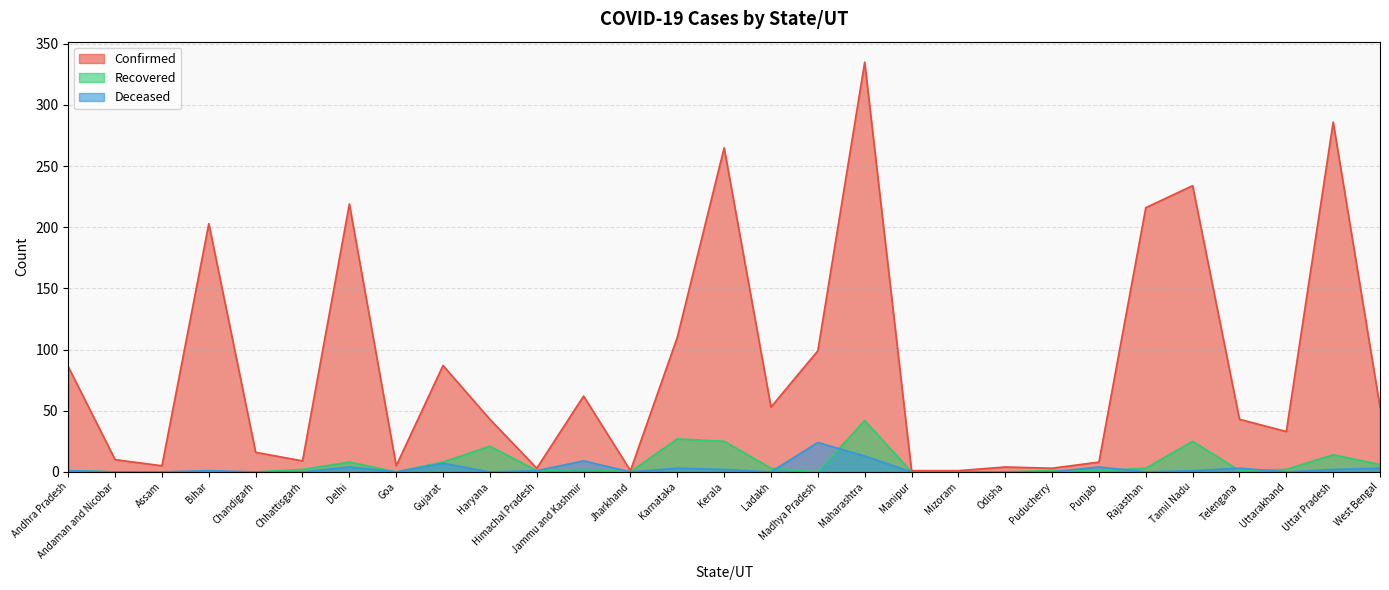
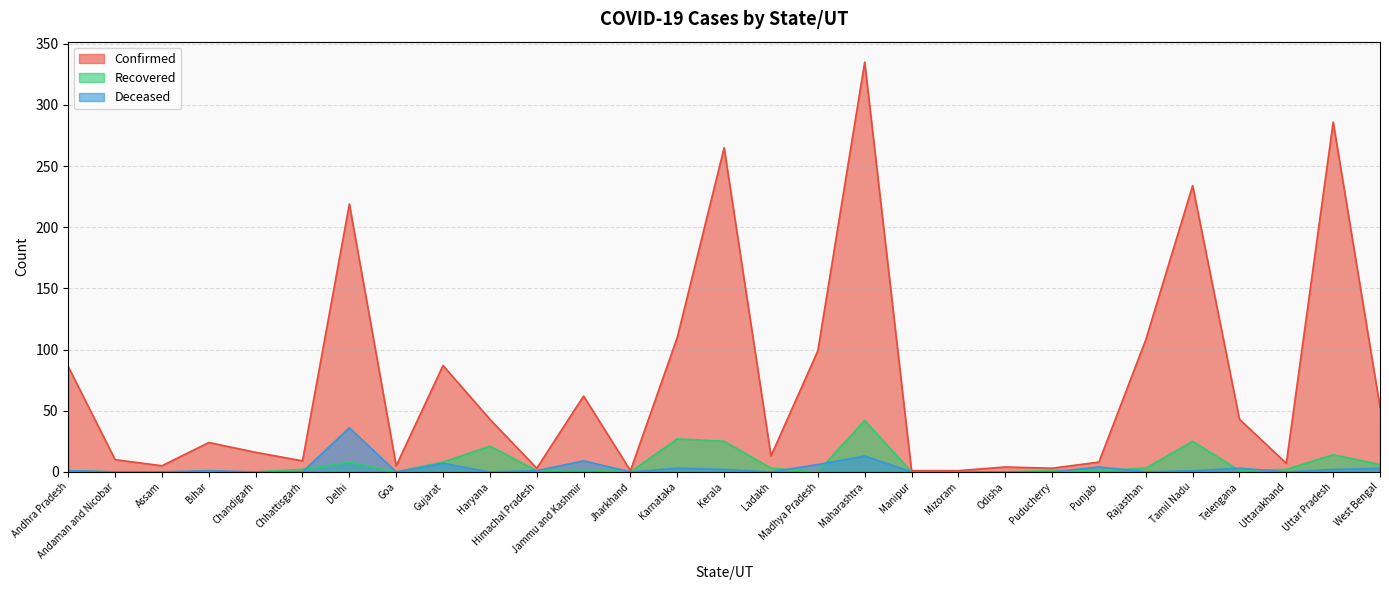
Confirmed, Bihar: 203 -> 24
Deceased, Delhi: 4 -> 36
Confirmed, Ladakh: 53 -> 13
Deceased, Madhya Pradesh: 24 -> 6
Confirmed, Rajasthan: 216 -> 108
Confirmed, Uttarakhand: 33 -> 7
